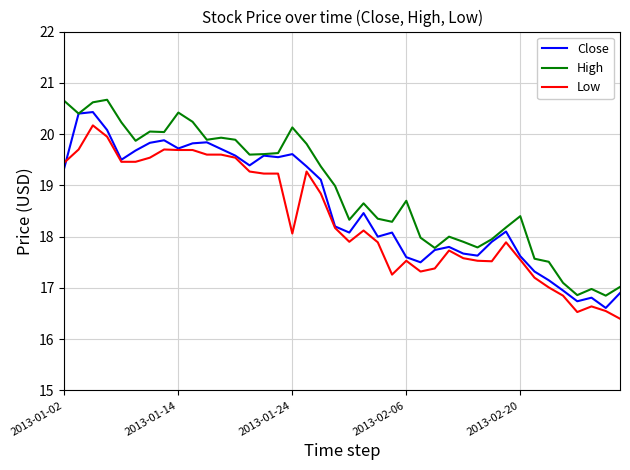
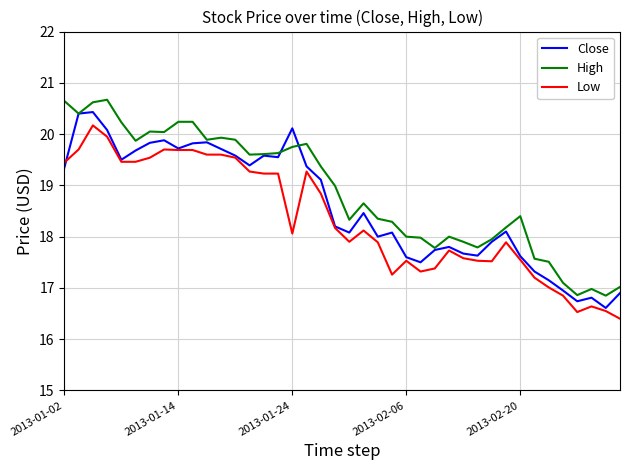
High, 2013-01-14: 20.4 -> 20.2
Close, 2013-01-24: 19.6 -> 20.1
High, 2013-01-24: 20.1 -> 19.8
High, 2013-02-06: 18.7 -> 18.0
